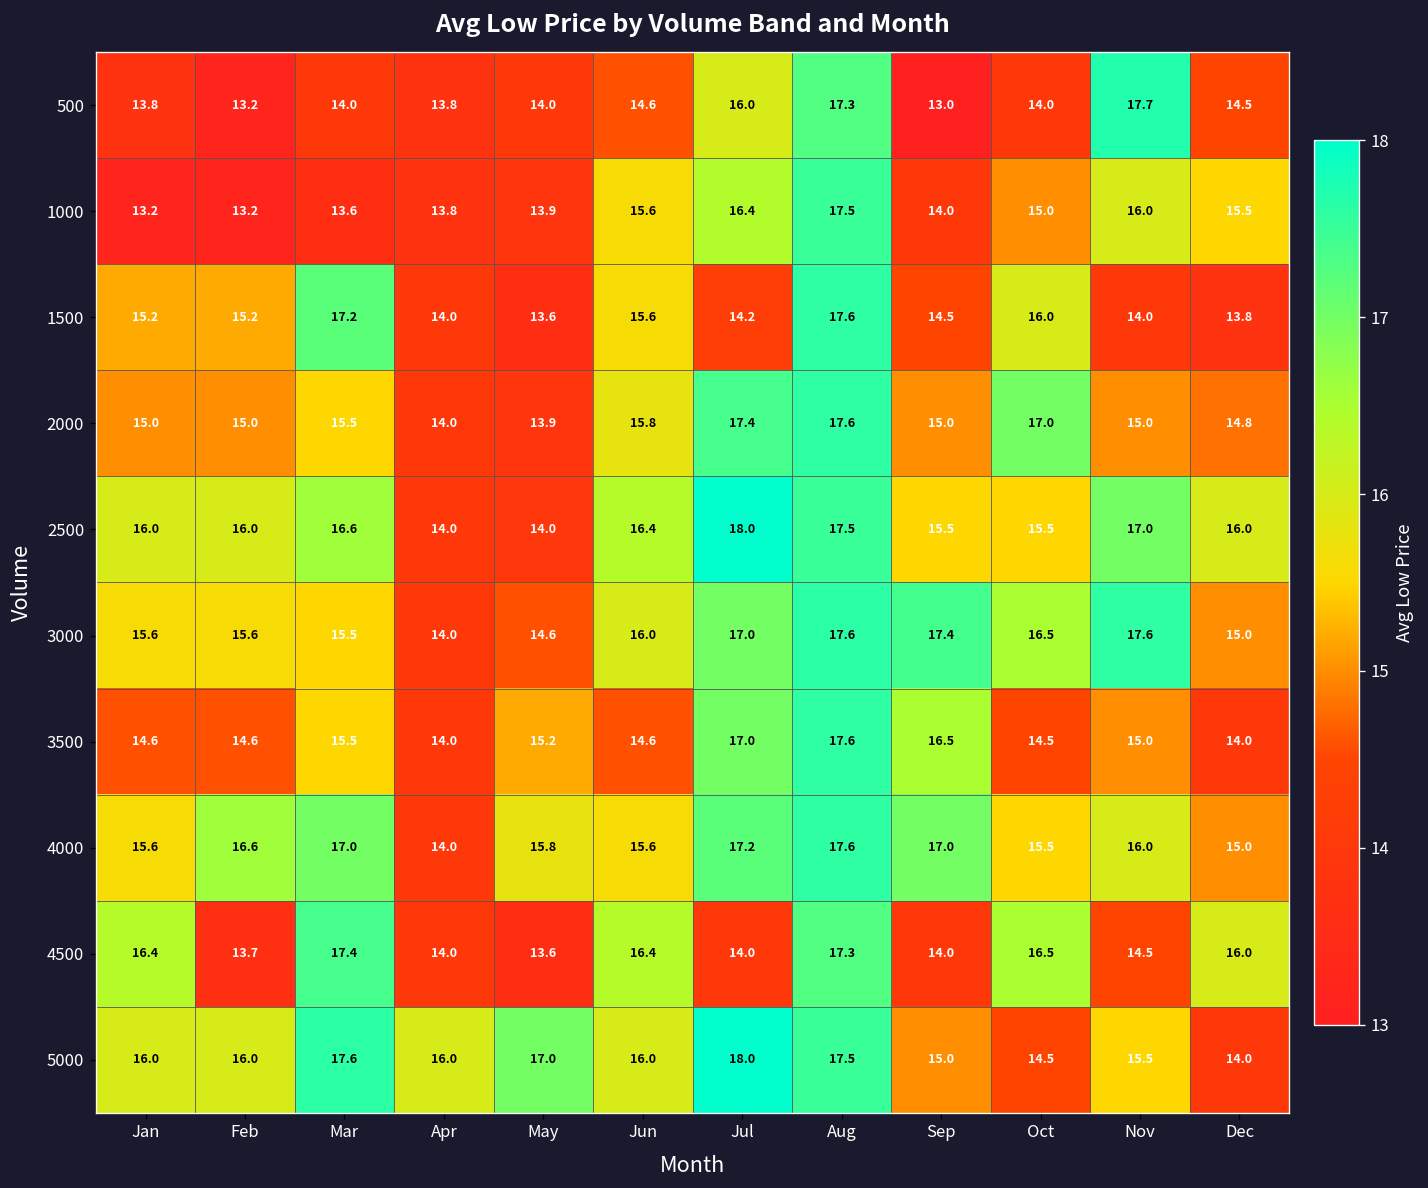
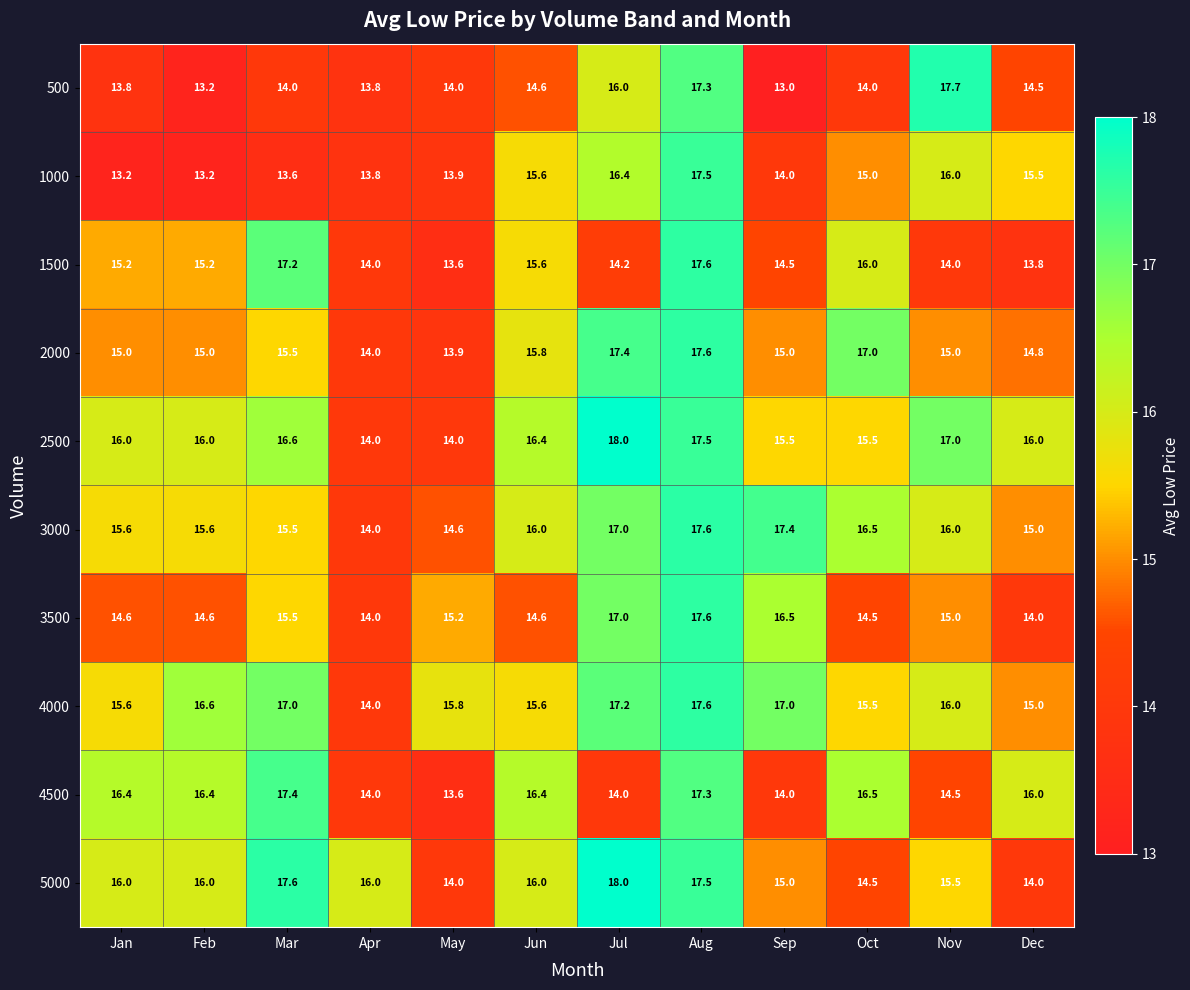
3000, Nov: 17.6 -> 16.0
4500, Feb: 13.7 -> 16.4
5000, May: 17.0 -> 14.0
